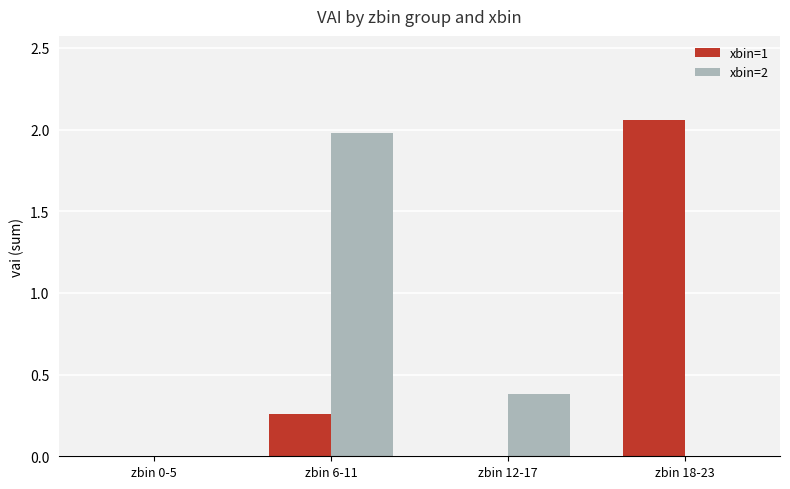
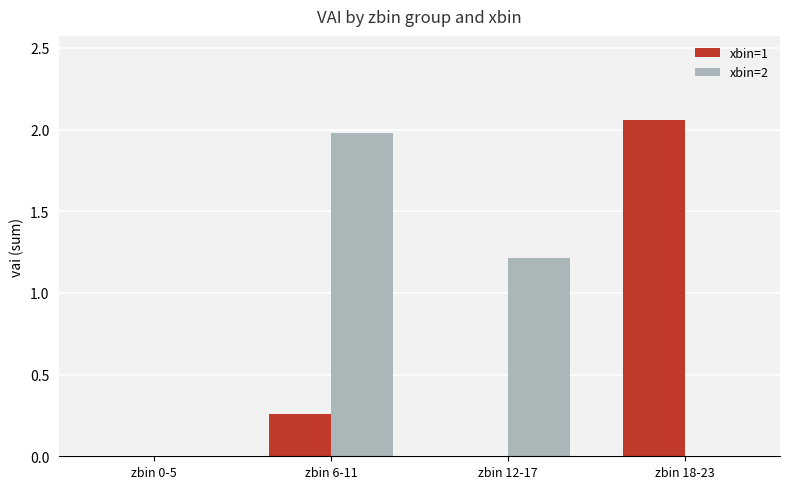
xbin=2, zbin 12-17: 0.38 -> 1.21
